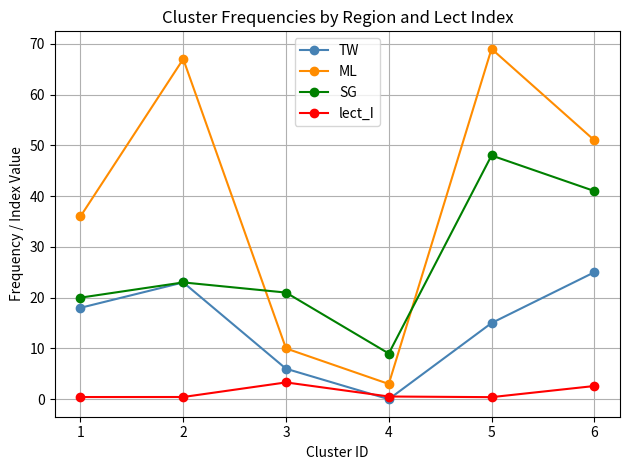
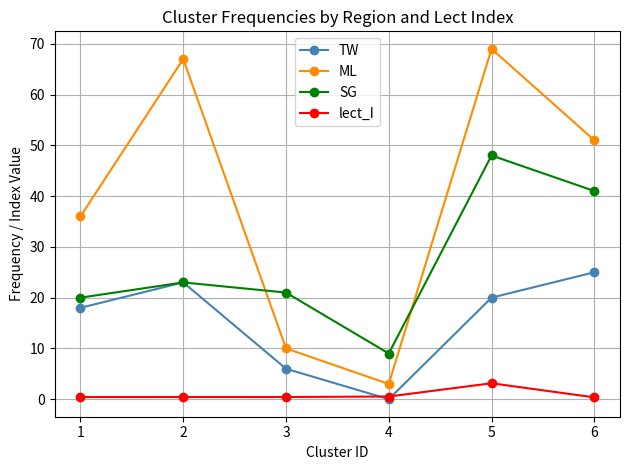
lect_I, 3: 3 -> 0
TW, 5: 15 -> 20
lect_I, 5: 0 -> 3
lect_I, 6: 3 -> 0
